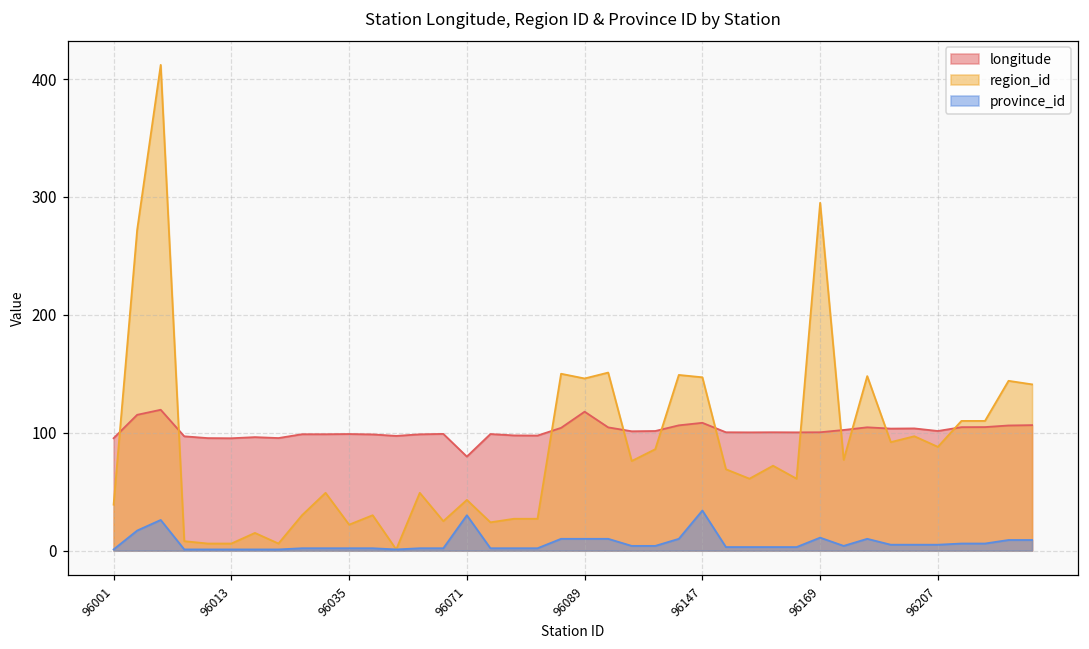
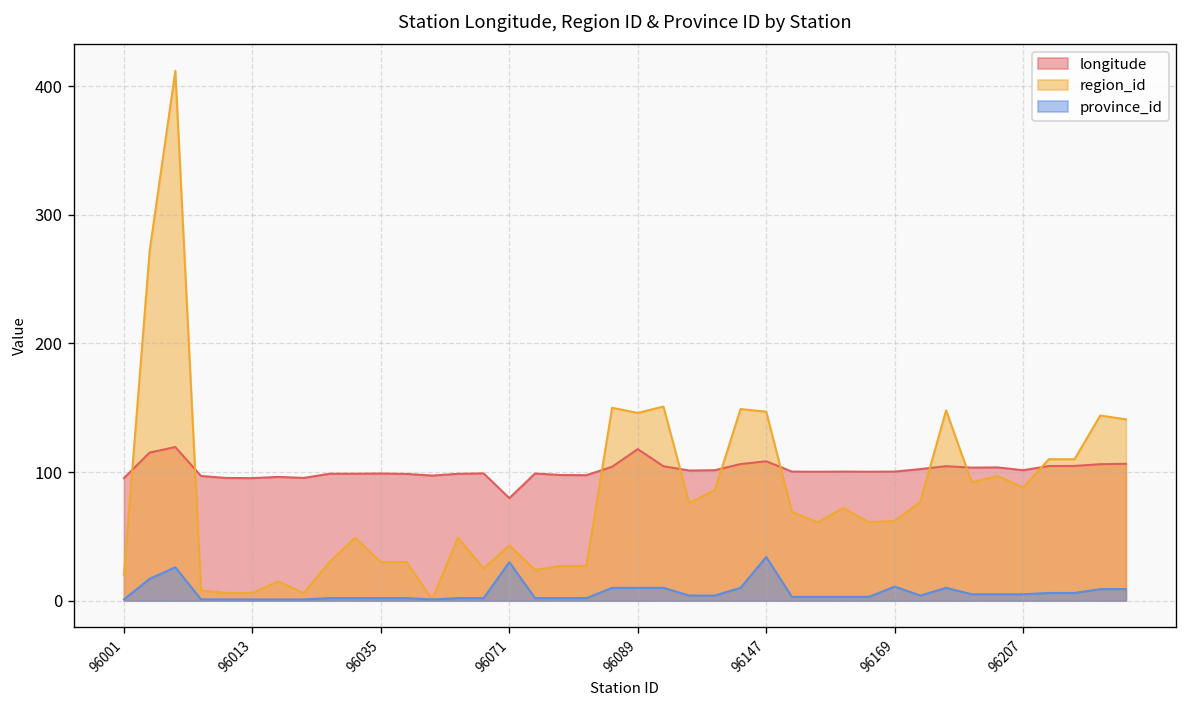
region_id, 96001: 39 -> 20
region_id, 96035: 22 -> 30
region_id, 96169: 295 -> 62
